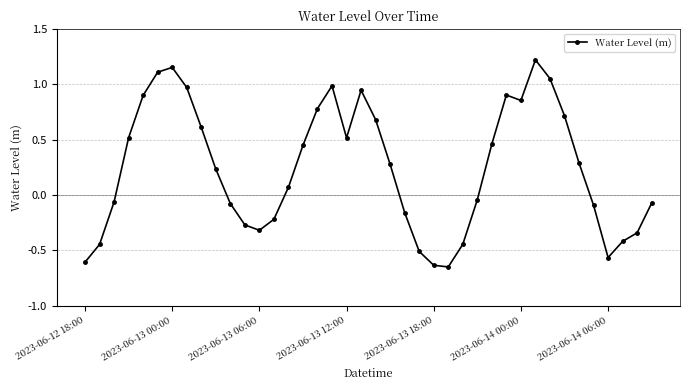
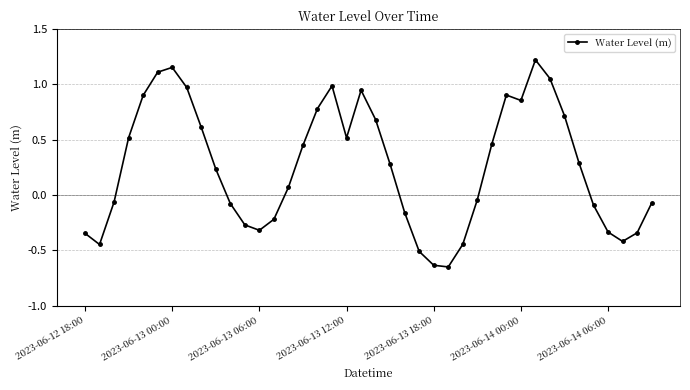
2023-06-12 18:00: -0.61 -> -0.35
2023-06-14 06:00: -0.57 -> -0.33
